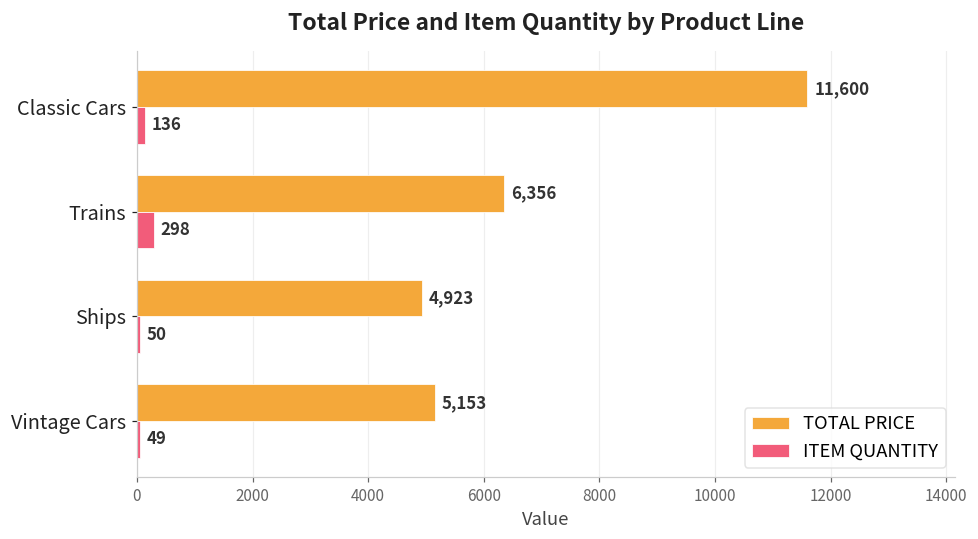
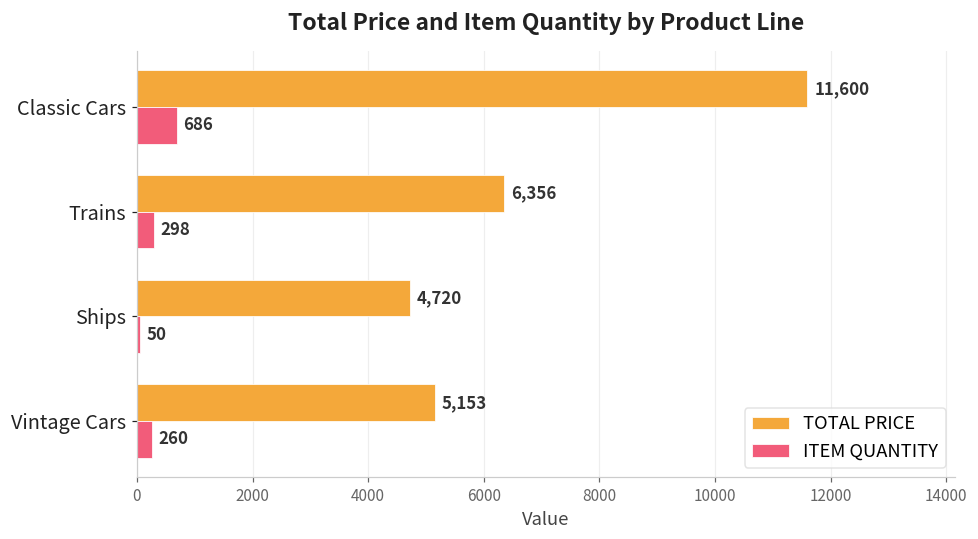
ITEM QUANTITY, Classic Cars: 136 -> 686
TOTAL PRICE, Ships: 4,923 -> 4,720
ITEM QUANTITY, Vintage Cars: 49 -> 260
